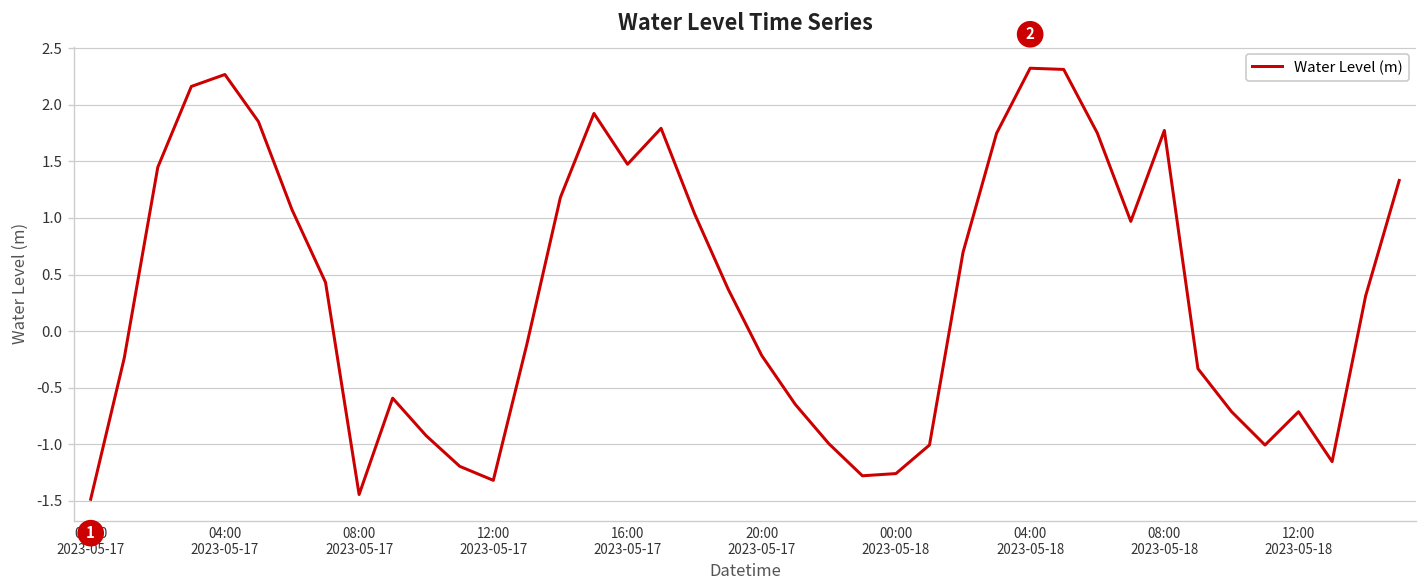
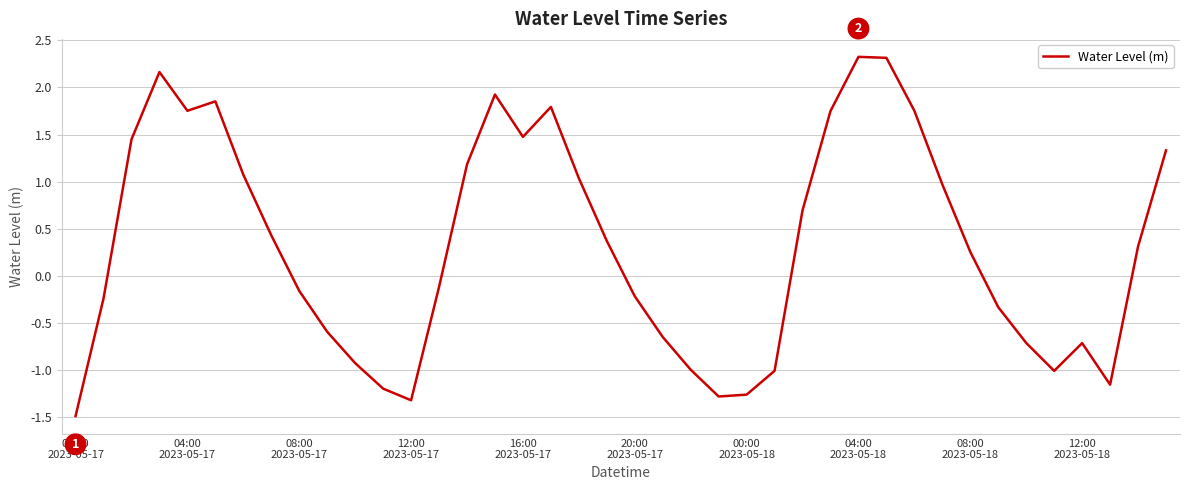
04:00 2023-05-17: 2.3 -> 1.8
08:00 2023-05-17: -1.4 -> -0.2
08:00 2023-05-18: 1.8 -> 0.3
